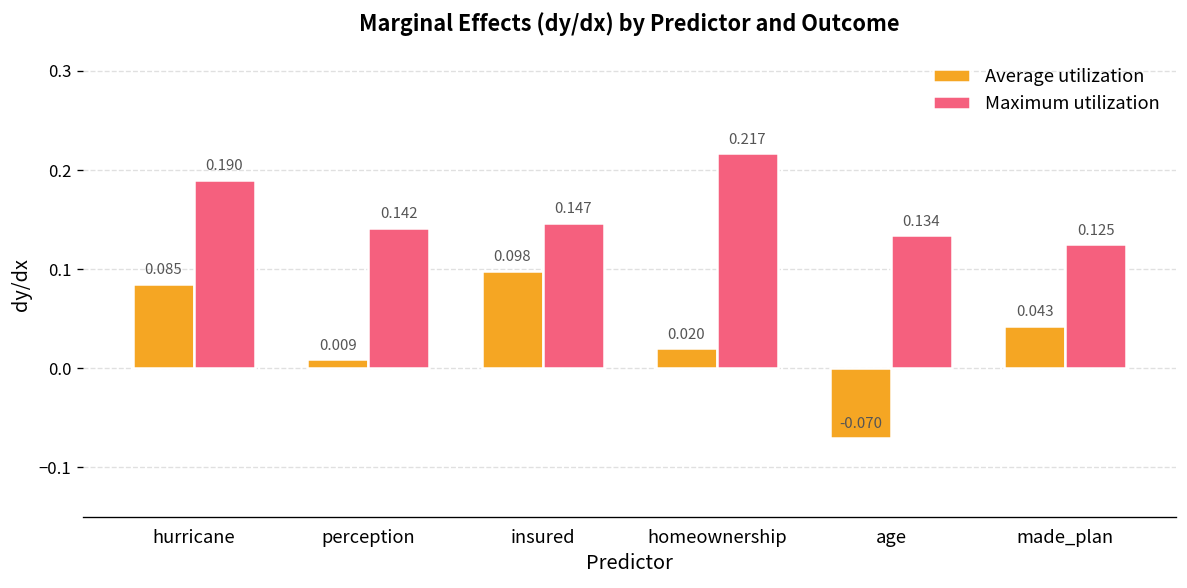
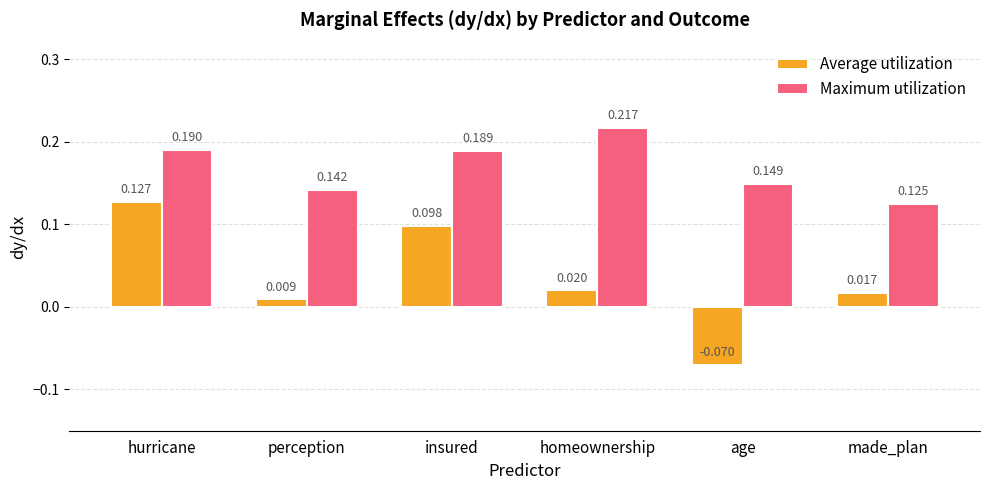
Average utilization, hurricane: 0.085 -> 0.127
Maximum utilization, insured: 0.147 -> 0.189
Maximum utilization, age: 0.134 -> 0.149
Average utilization, made_plan: 0.043 -> 0.017
